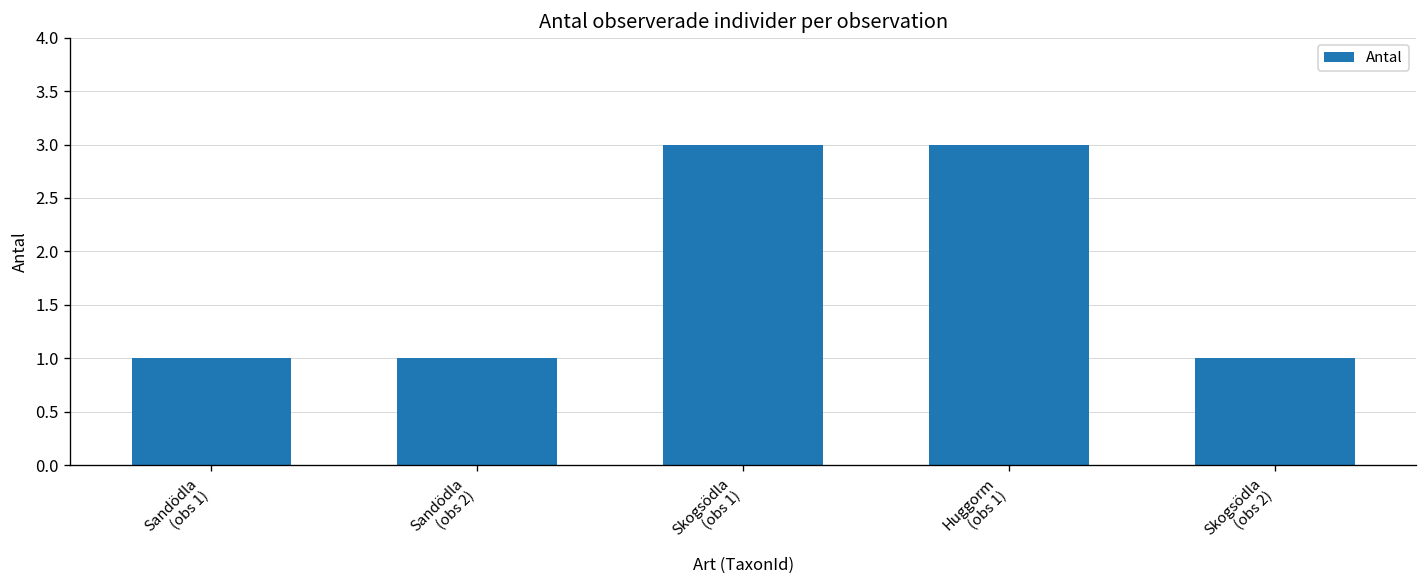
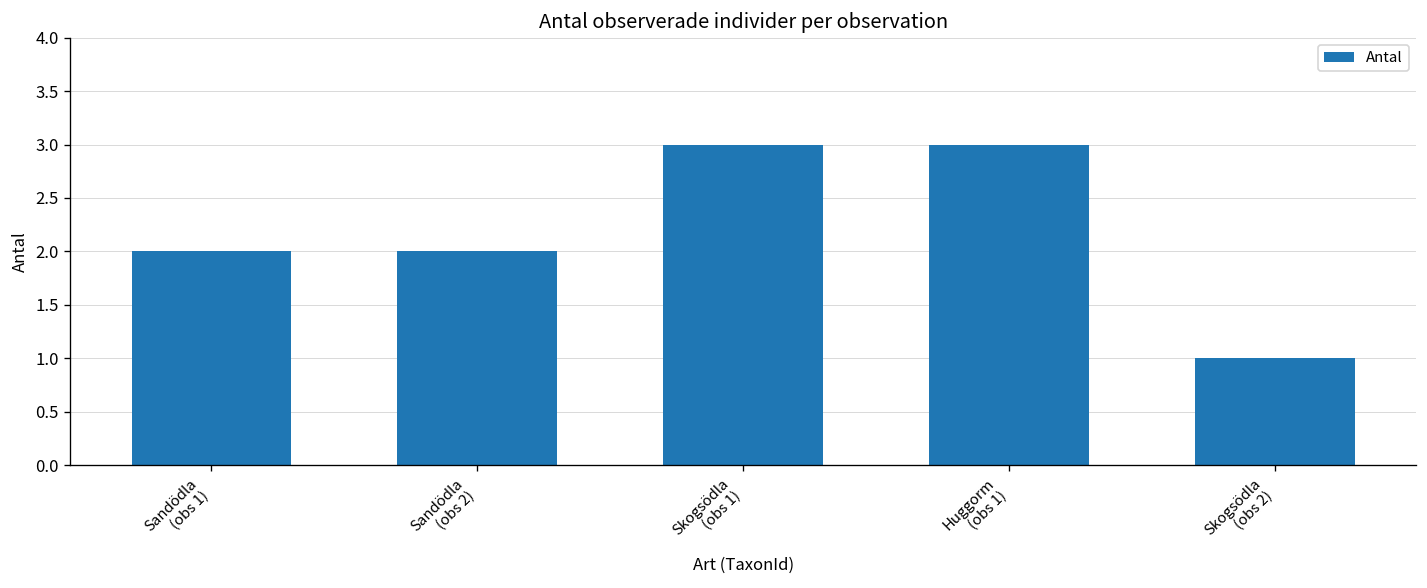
Sandödla (obs 1): 1 -> 2
Sandödla (obs 2): 1 -> 2
